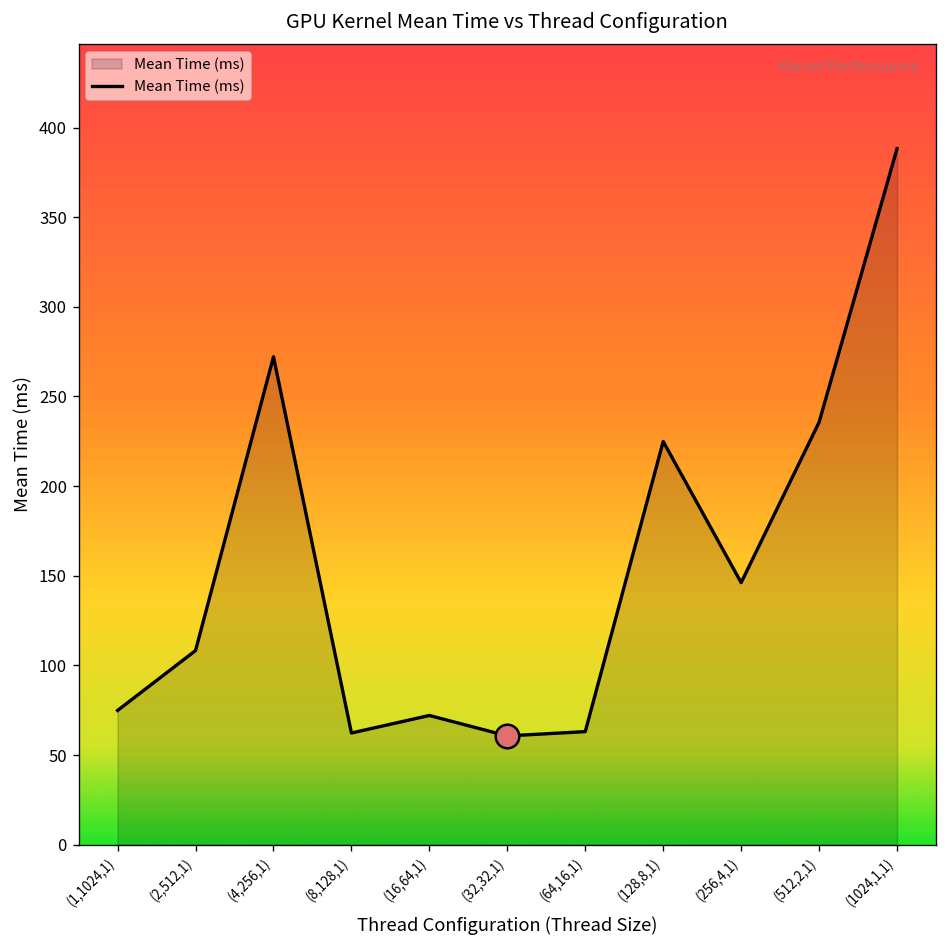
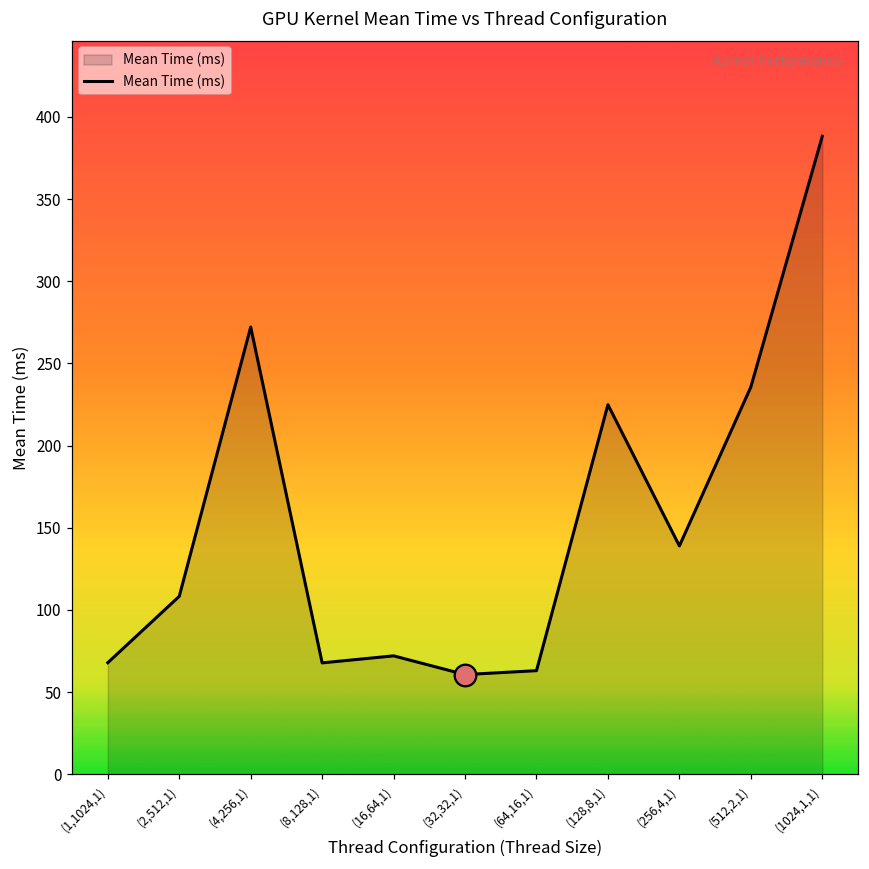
Mean Time (ms), (1,1024,1): 75 -> 68
Mean Time (ms), (8,128,1): 62 -> 68
Mean Time (ms), (256,4,1): 146 -> 139
